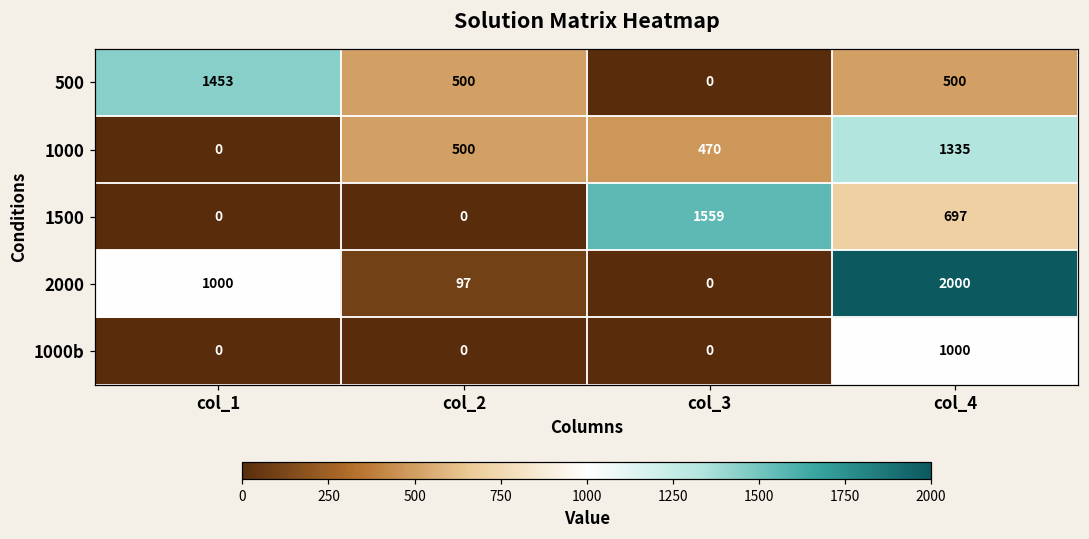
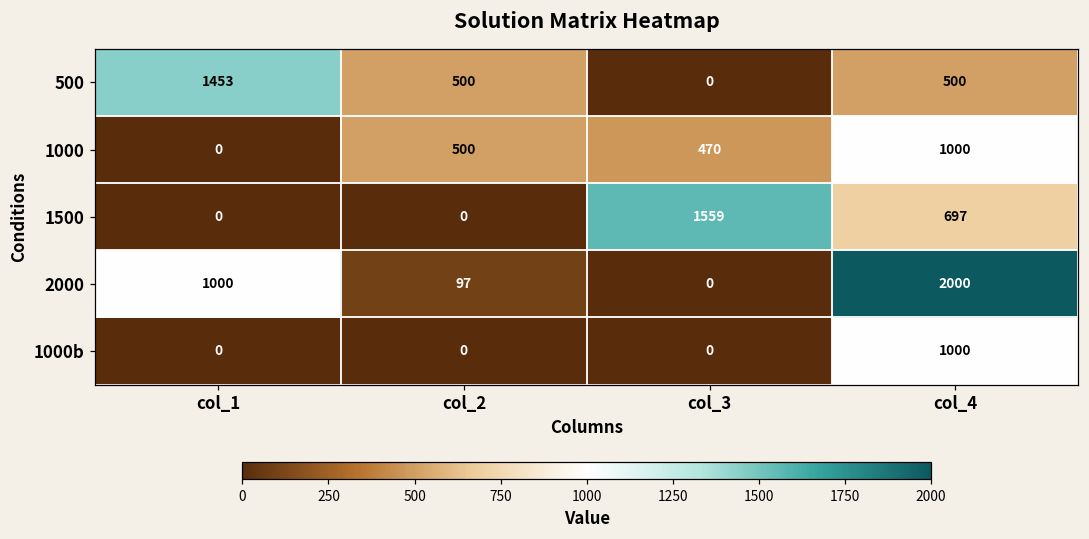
1000, col_4: 1335 -> 1000
